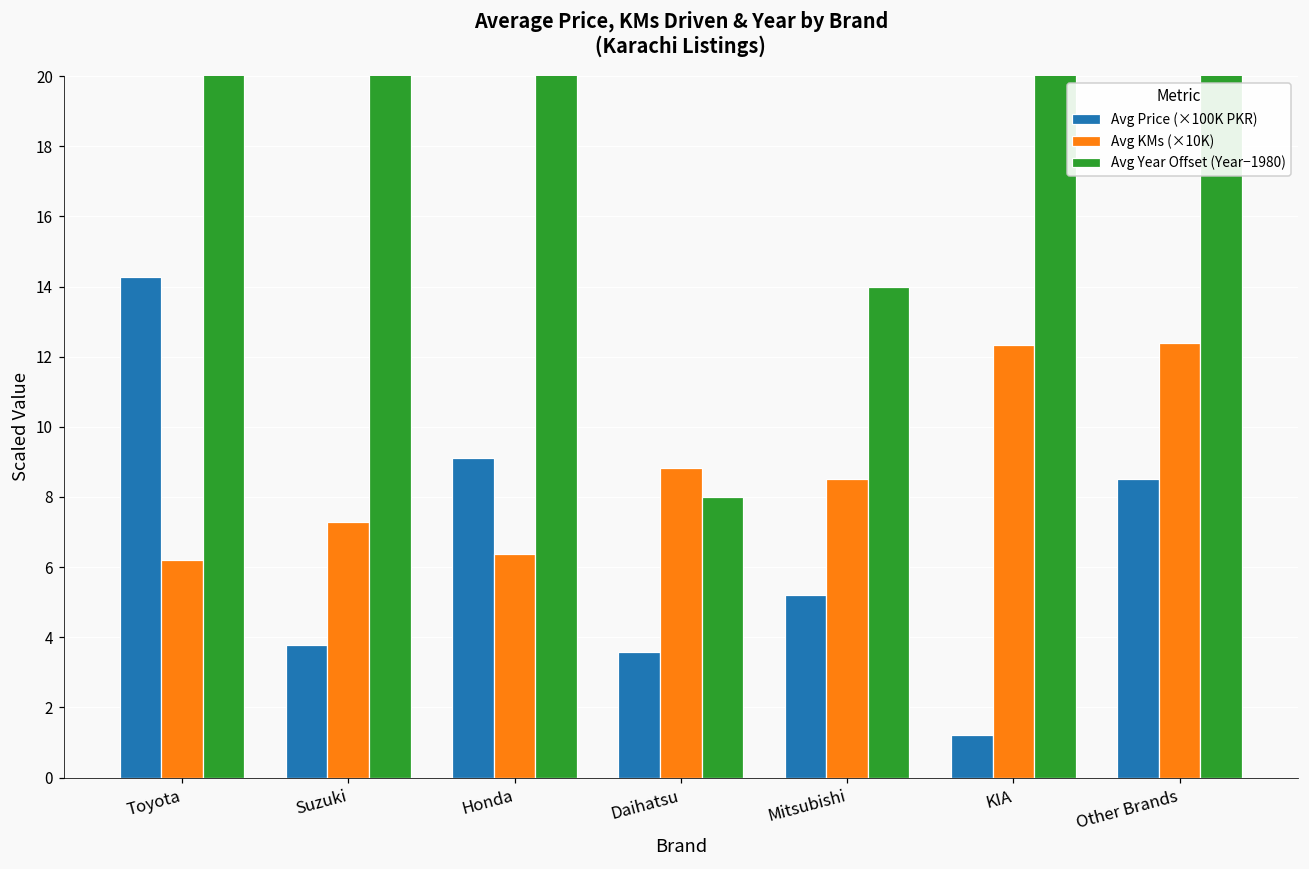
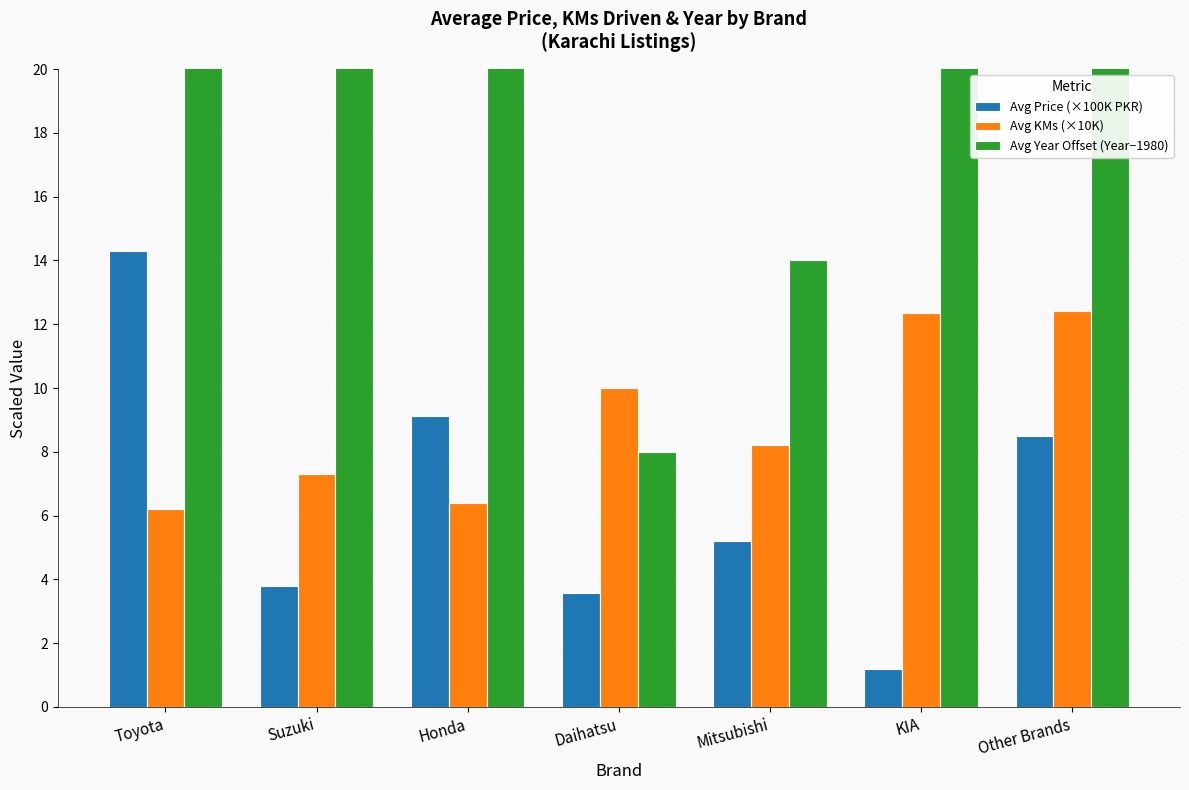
Avg KMs (×10K), Daihatsu: 8.8 -> 10.0
Avg KMs (×10K), Mitsubishi: 8.5 -> 8.2
